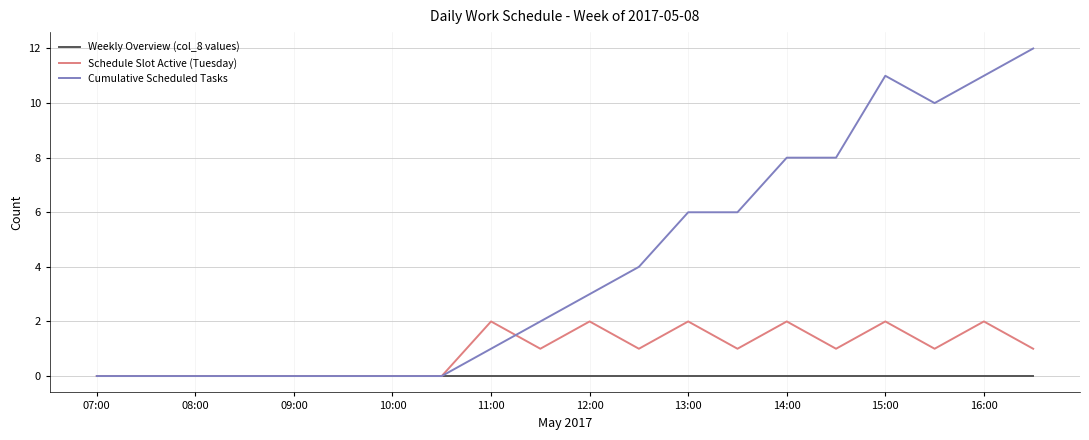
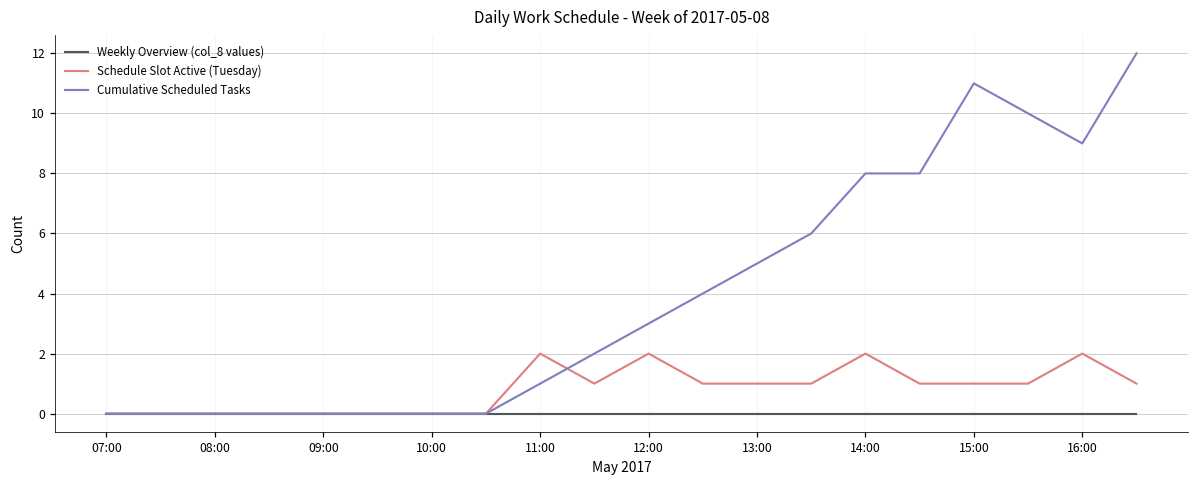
Schedule Slot Active (Tuesday), 13:00: 2 -> 1
Cumulative Scheduled Tasks, 13:00: 6 -> 5
Schedule Slot Active (Tuesday), 15:00: 2 -> 1
Cumulative Scheduled Tasks, 16:00: 11 -> 9
